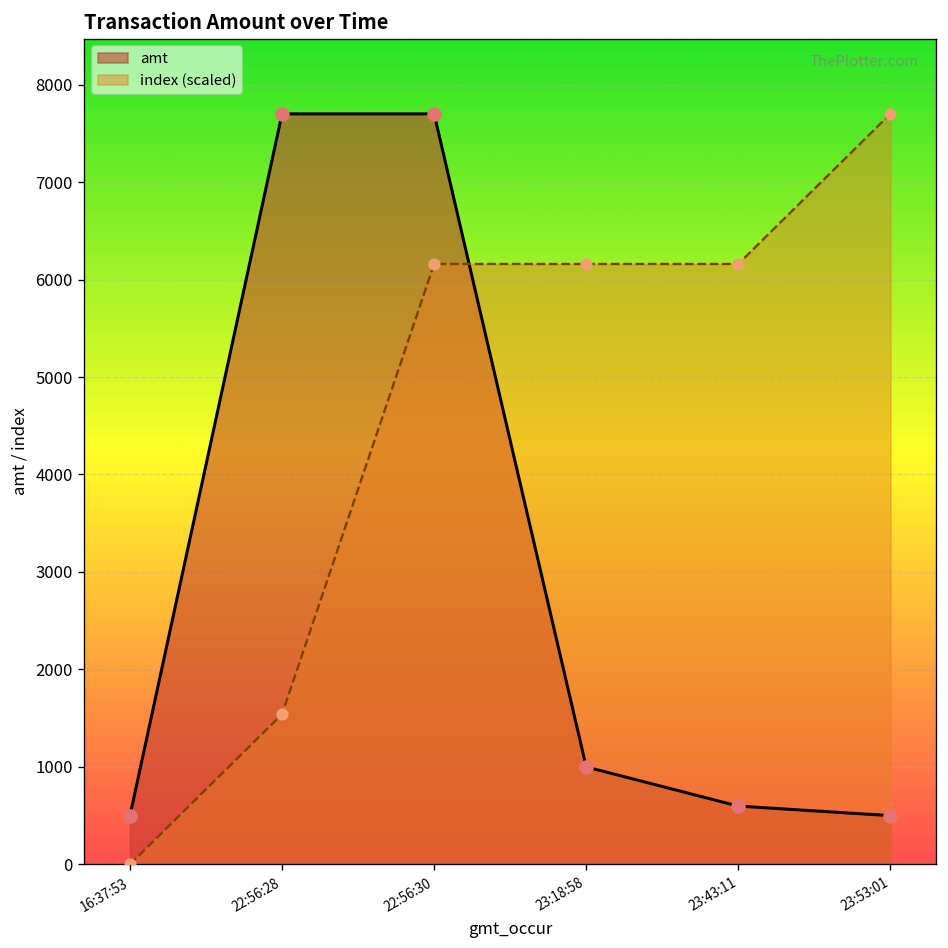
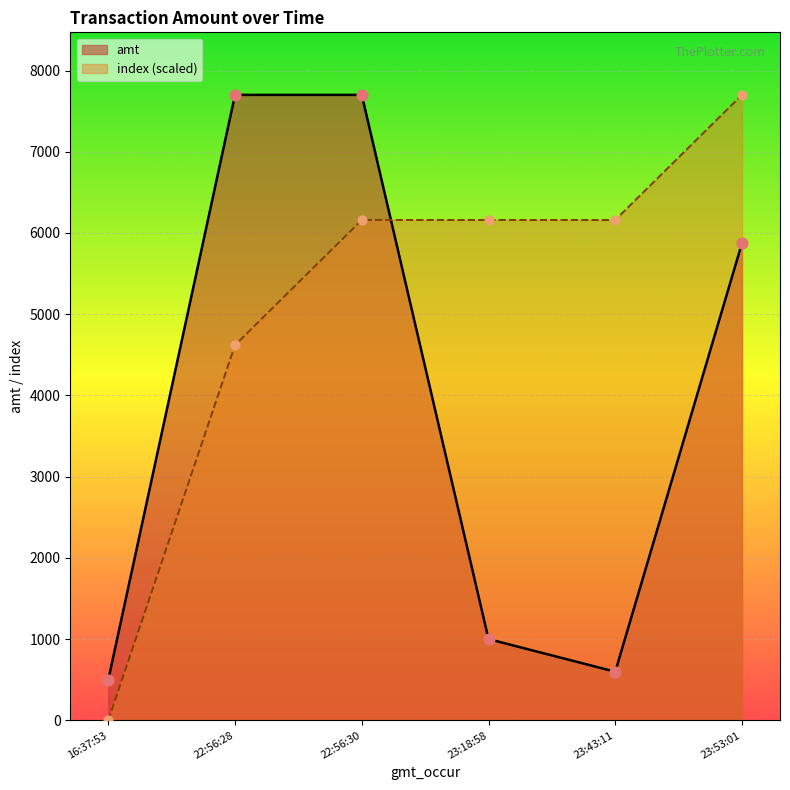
index (scaled), 22:56:28: 1500 -> 4600
amt, 23:53:01: 500 -> 5900
